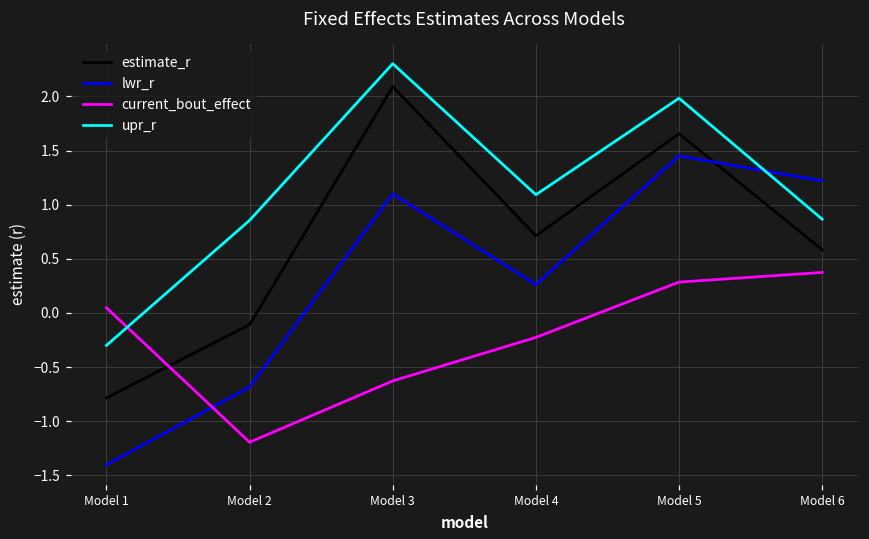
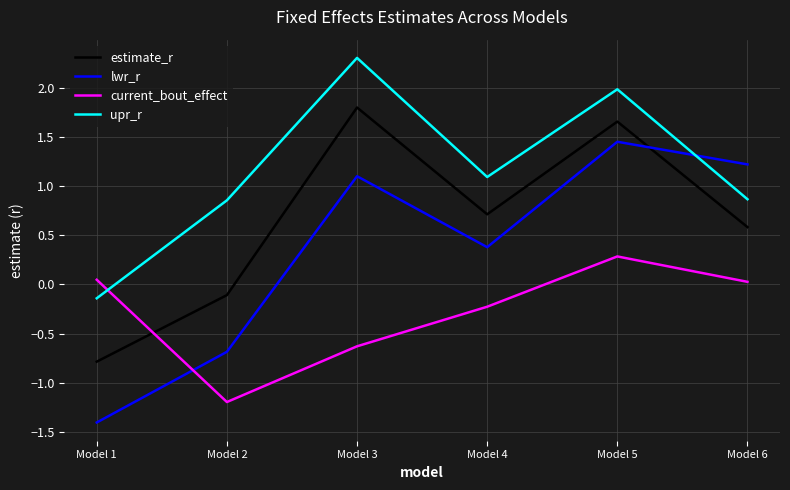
upr_r, Model 1: -0.3 -> -0.1
estimate_r, Model 3: 2.1 -> 1.8
lwr_r, Model 4: 0.3 -> 0.4
current_bout_effect, Model 6: 0.4 -> 0.0
